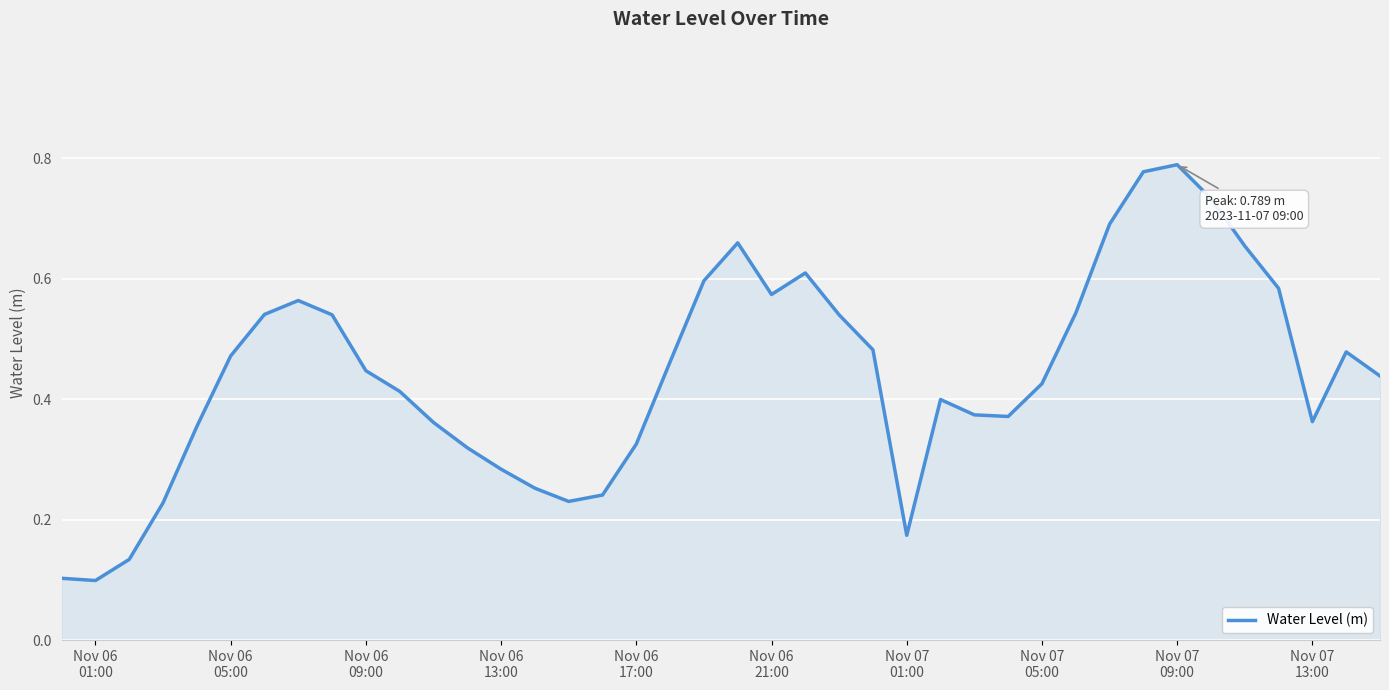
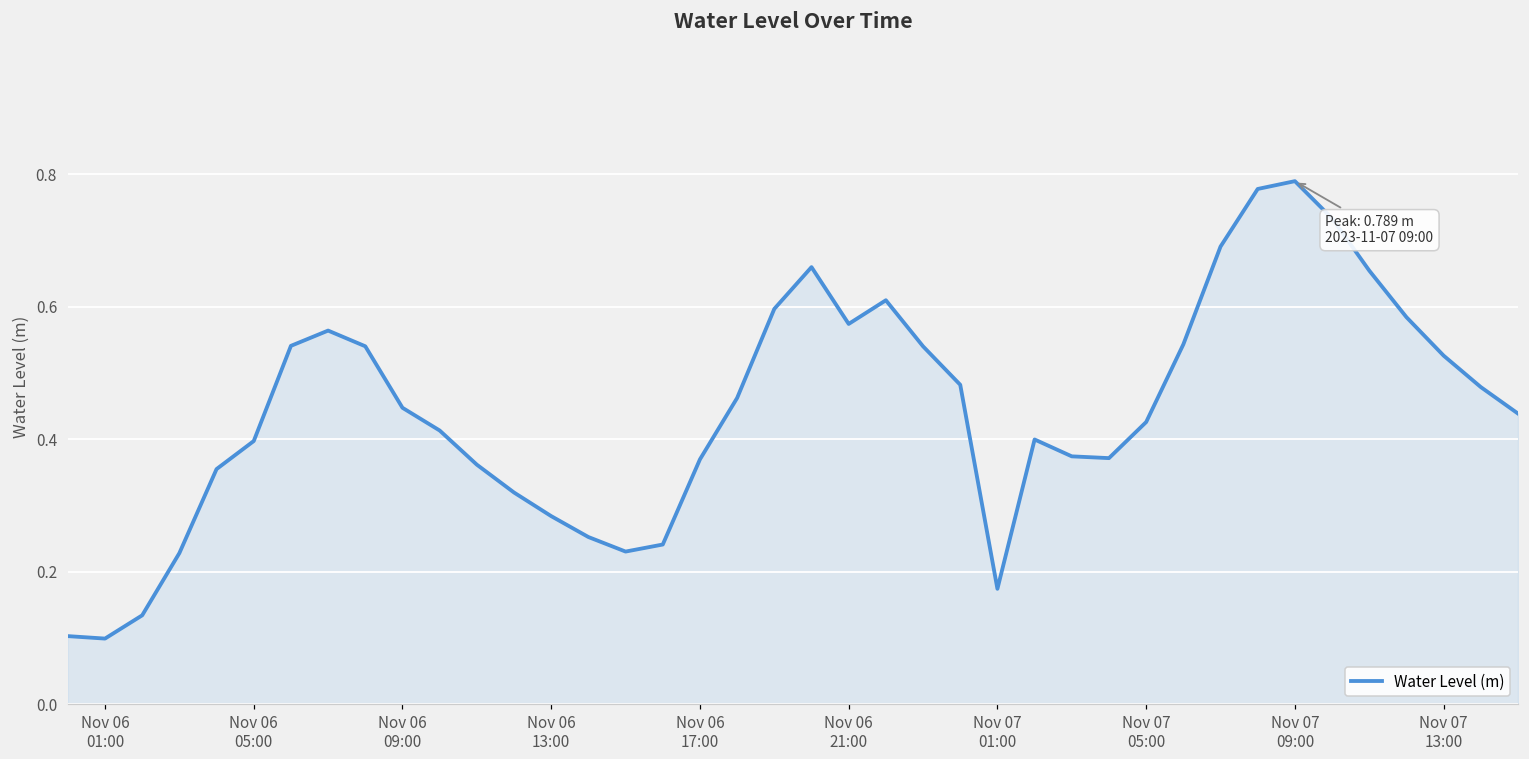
Nov 06 05:00: 0.47 -> 0.40
Nov 06 17:00: 0.33 -> 0.37
Nov 07 13:00: 0.36 -> 0.53
